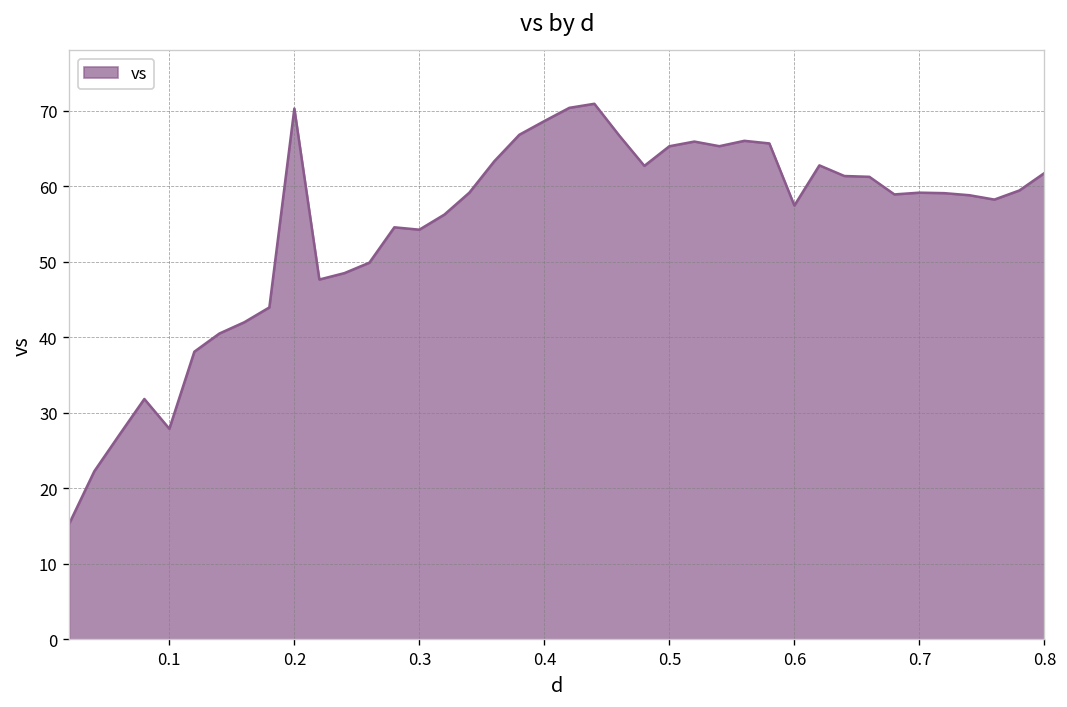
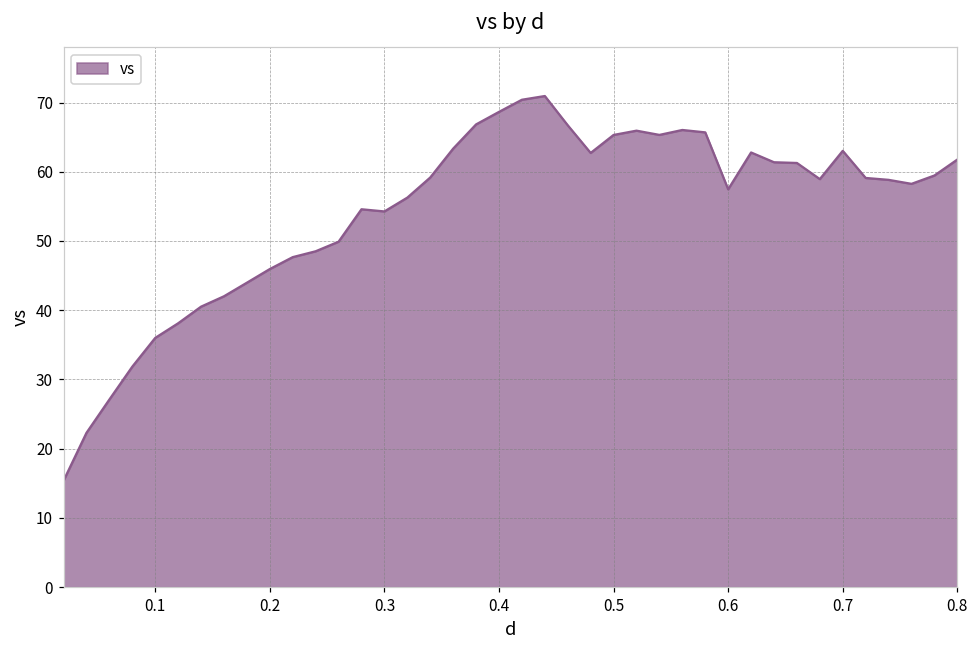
0.1: 28 -> 36
0.2: 70 -> 46
0.7: 59 -> 63
